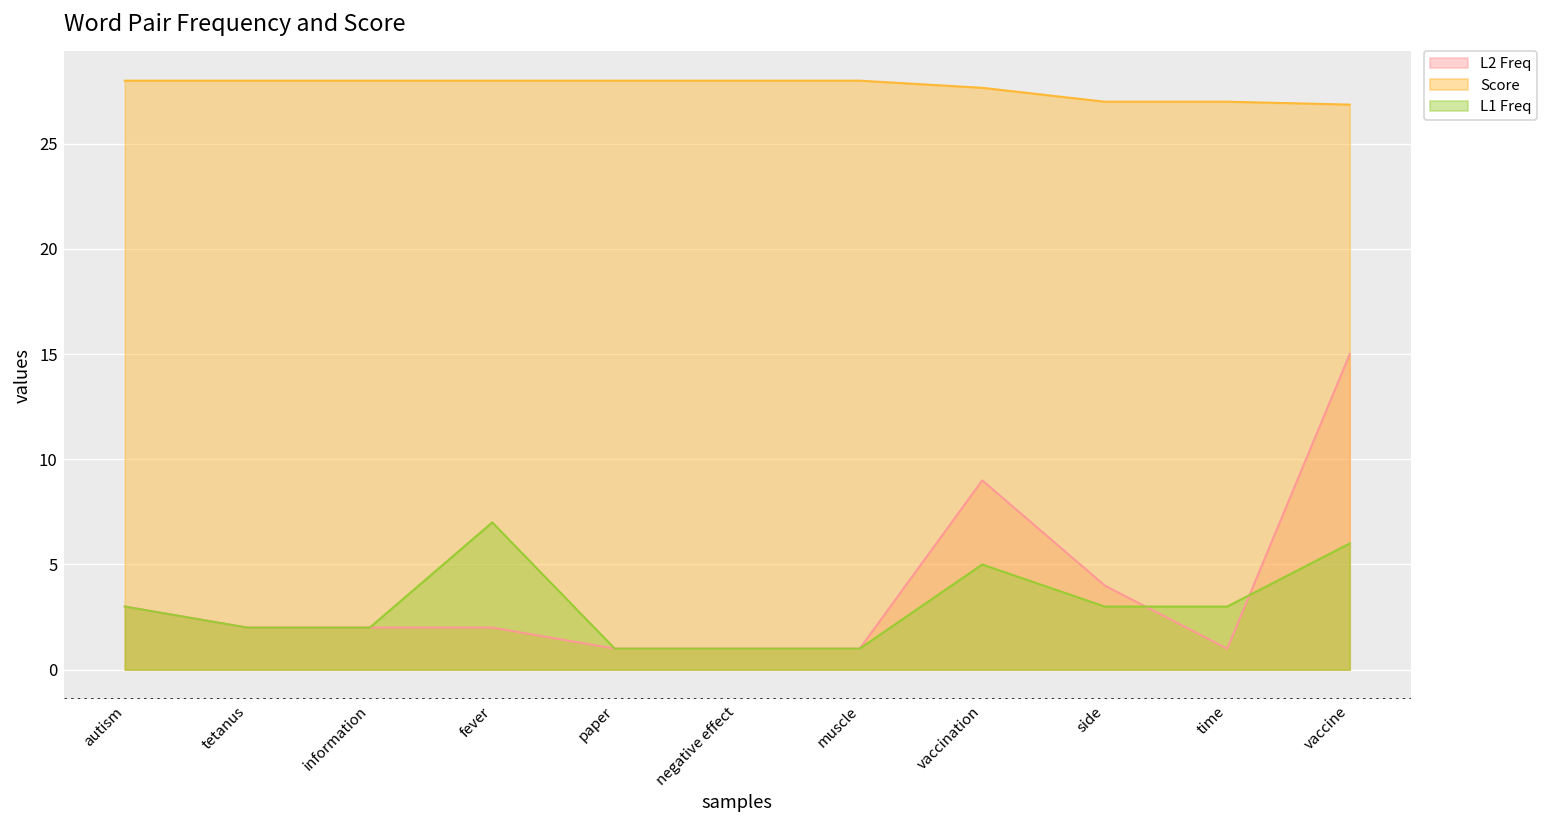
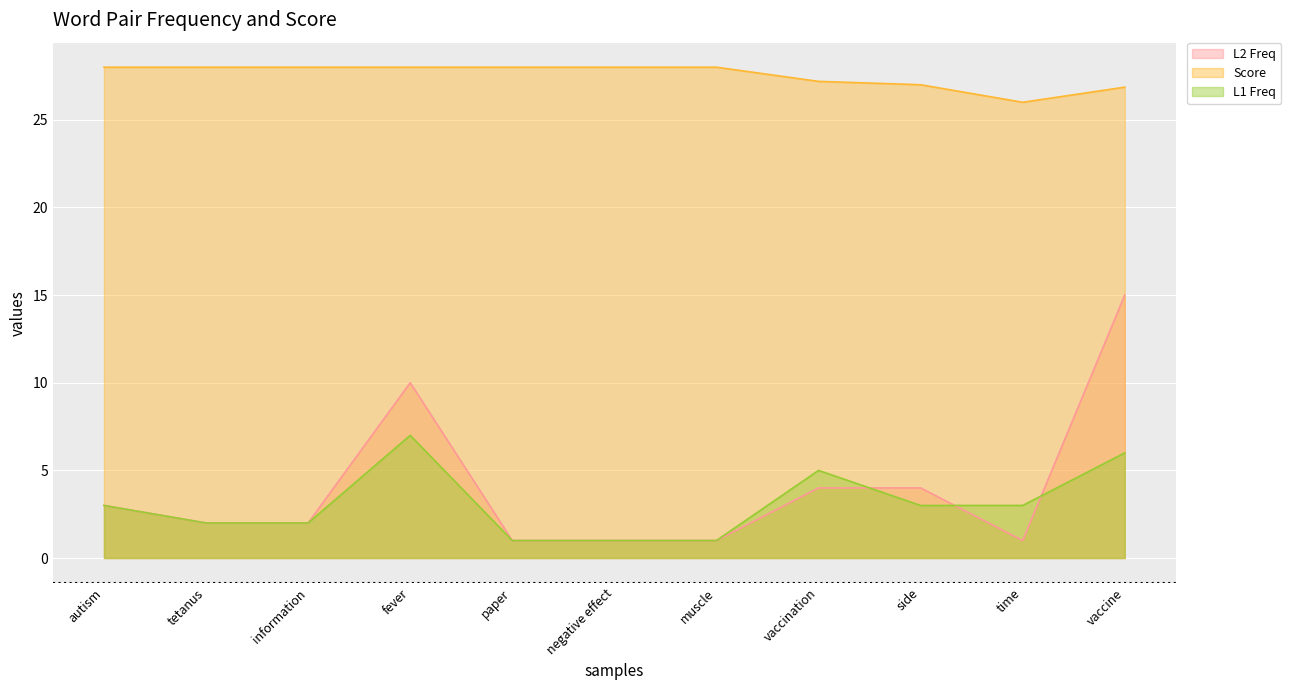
L2 Freq, fever: 2 -> 10
L2 Freq, vaccination: 9 -> 4
Score, vaccination: 27.7 -> 27.2
Score, time: 27 -> 26
